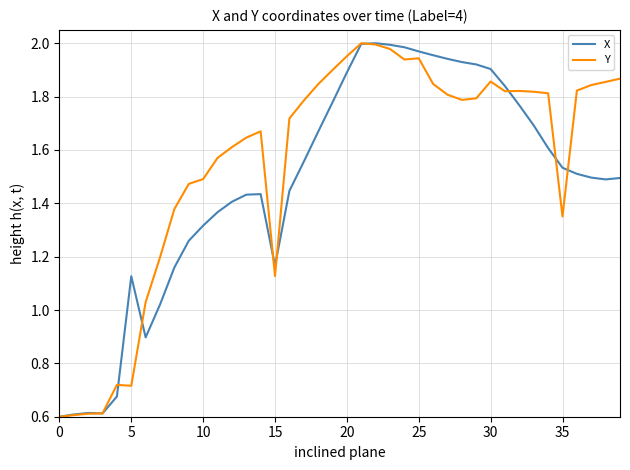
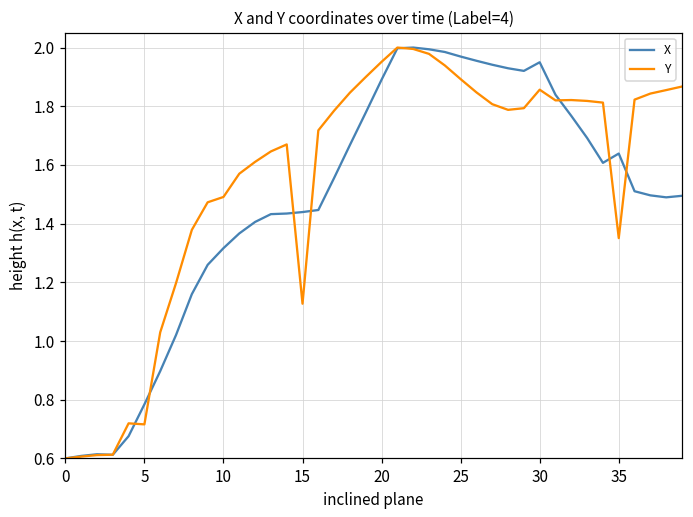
X, 5: 1.13 -> 0.78
X, 15: 1.17 -> 1.44
Y, 25: 1.94 -> 1.89
X, 30: 1.90 -> 1.95
X, 35: 1.53 -> 1.64
